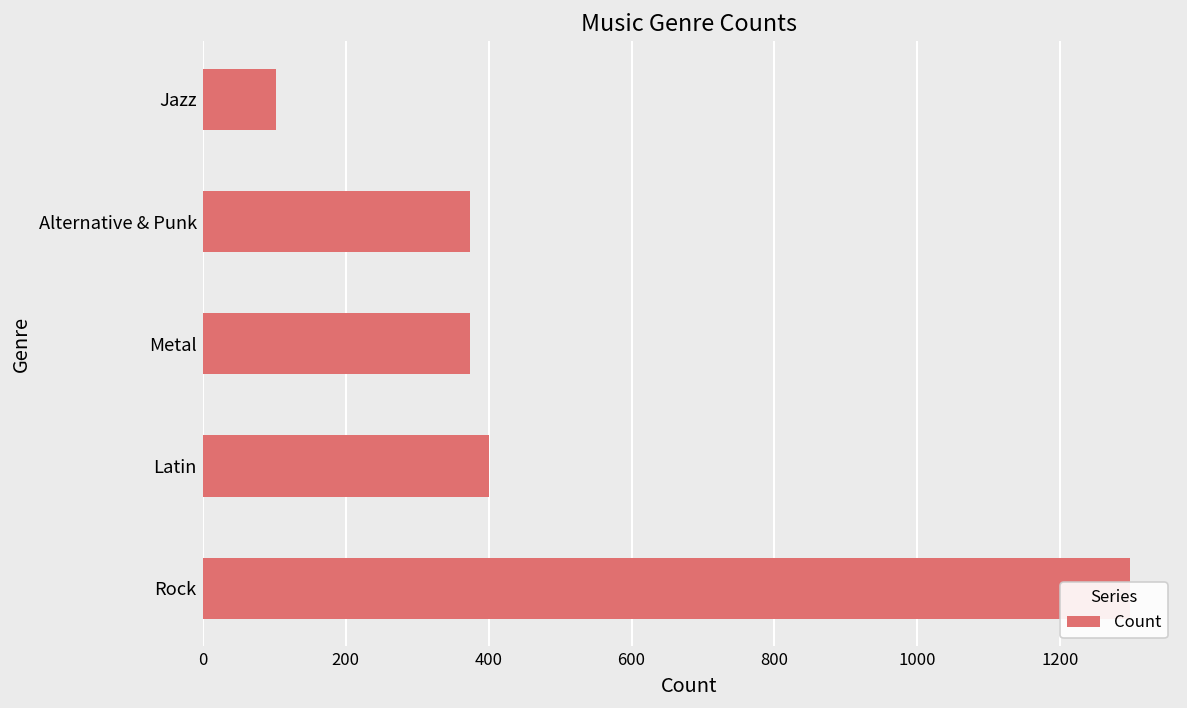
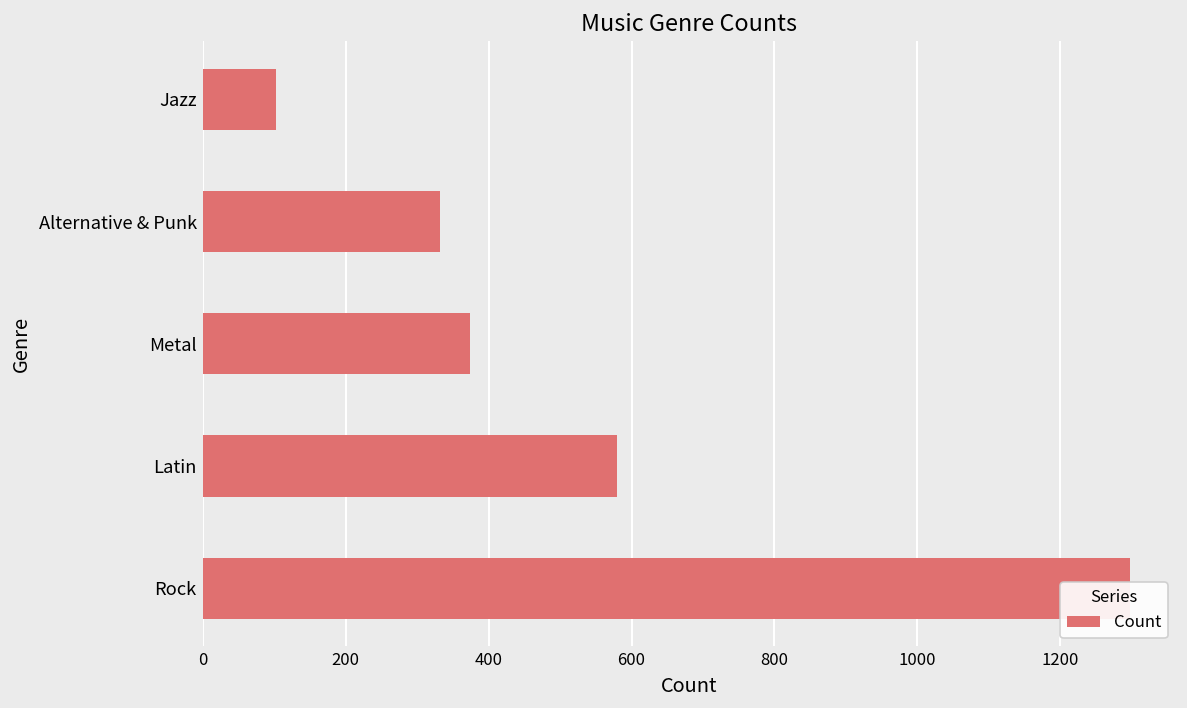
Alternative & Punk: 370 -> 330
Latin: 400 -> 580
